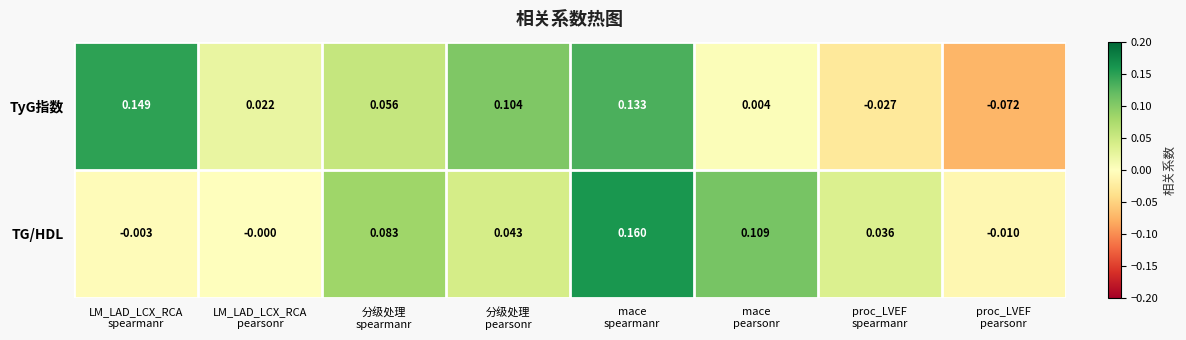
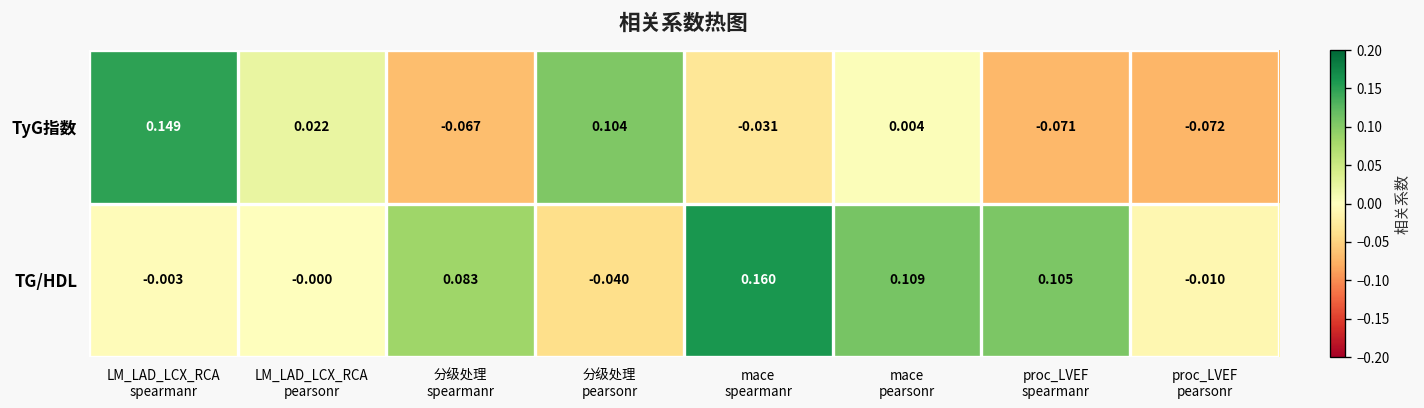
TyG指数, 分级处理 spearmanr: 0.056 -> -0.067
TyG指数, mace spearmanr: 0.133 -> -0.031
TyG指数, proc_LVEF spearmanr: -0.027 -> -0.071
TG/HDL, 分级处理 pearsonr: 0.043 -> -0.040
TG/HDL, proc_LVEF spearmanr: 0.036 -> 0.105
